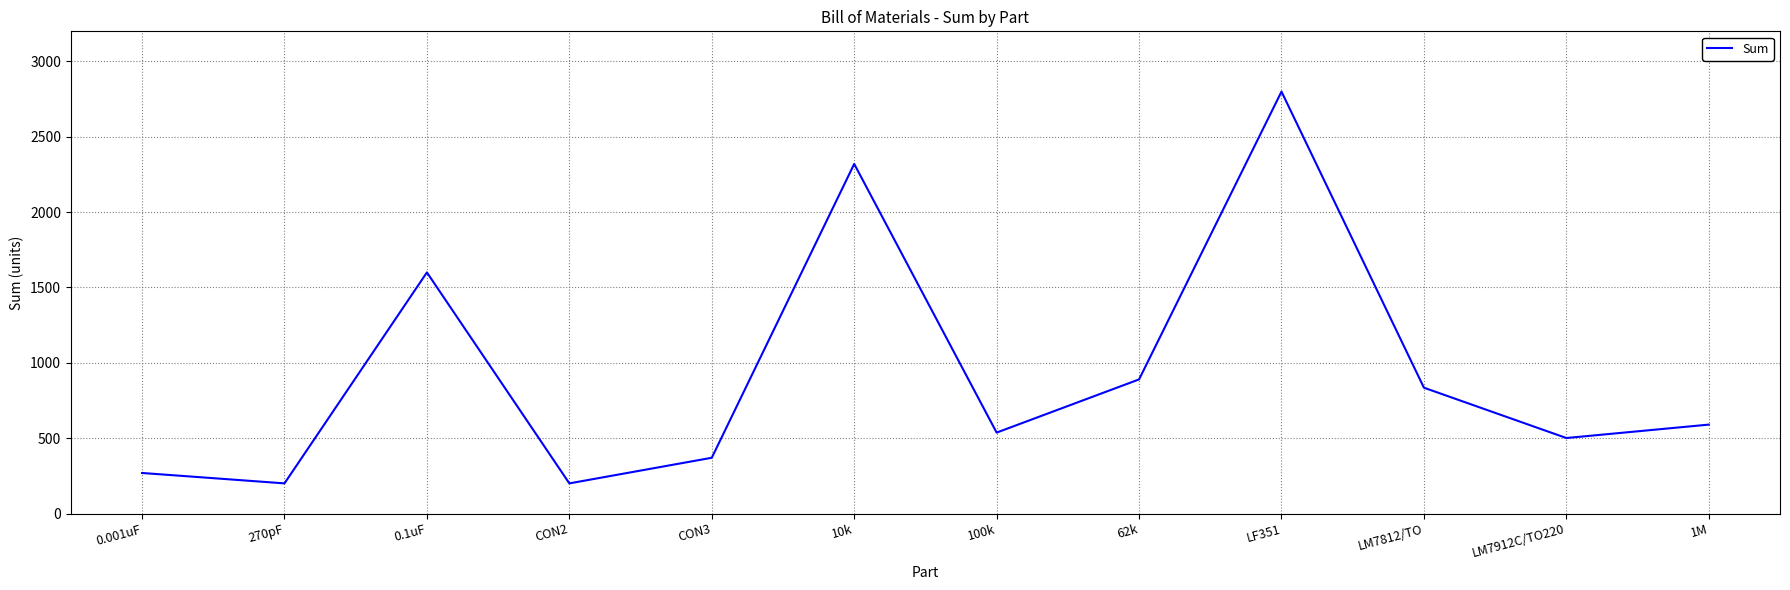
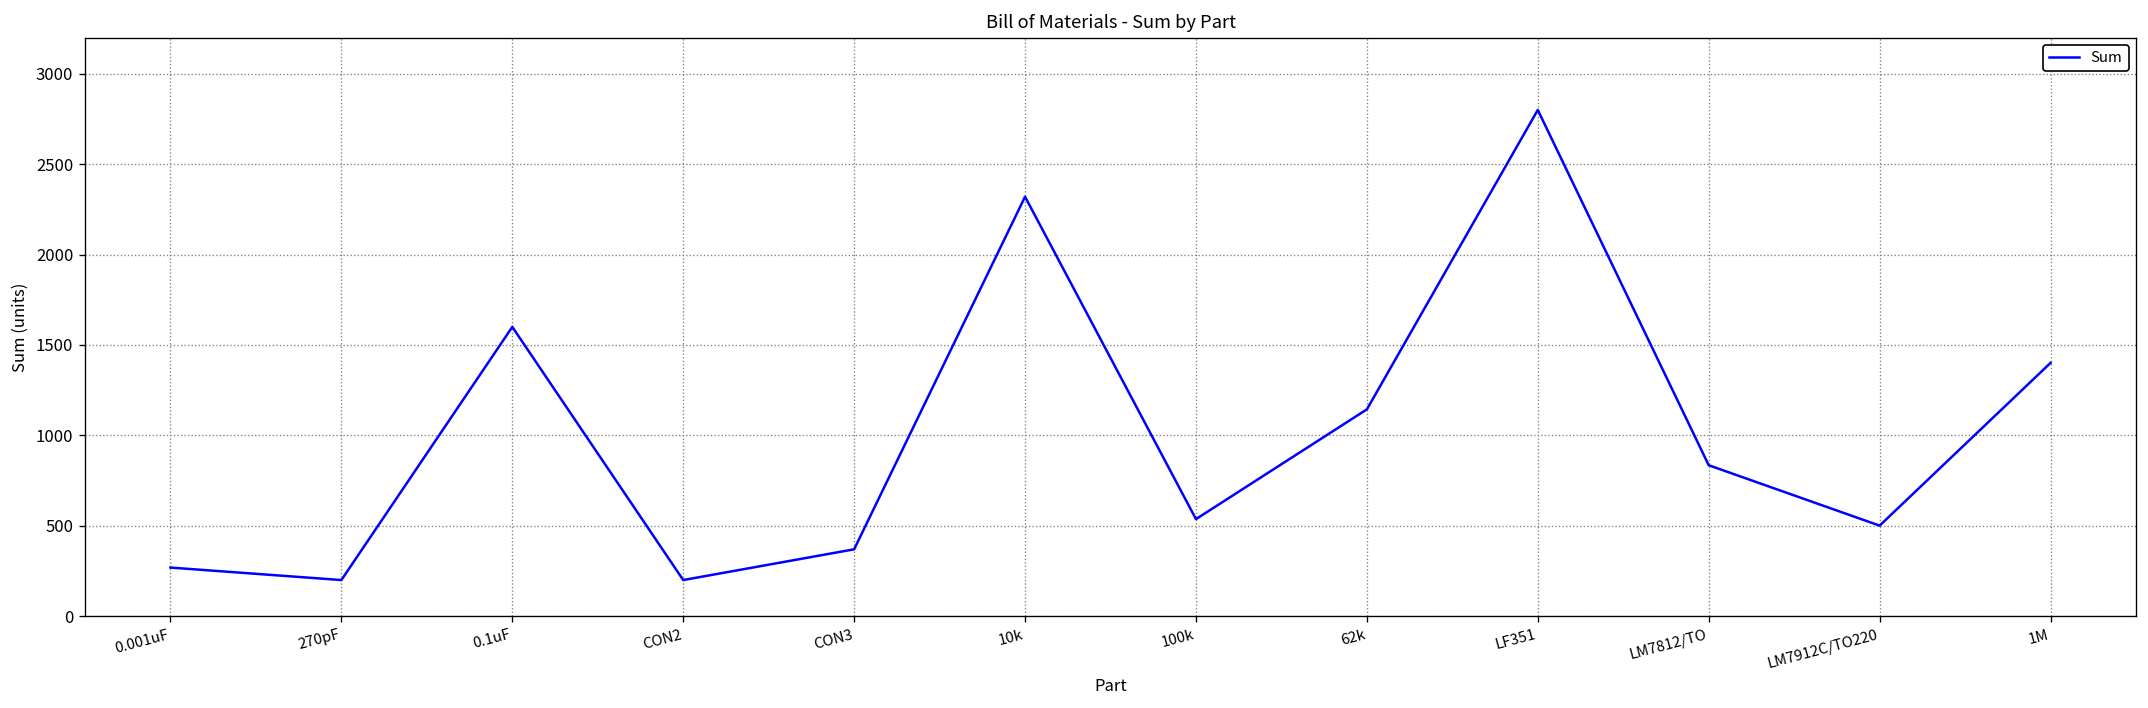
62k: 890 -> 1140
1M: 590 -> 1400
